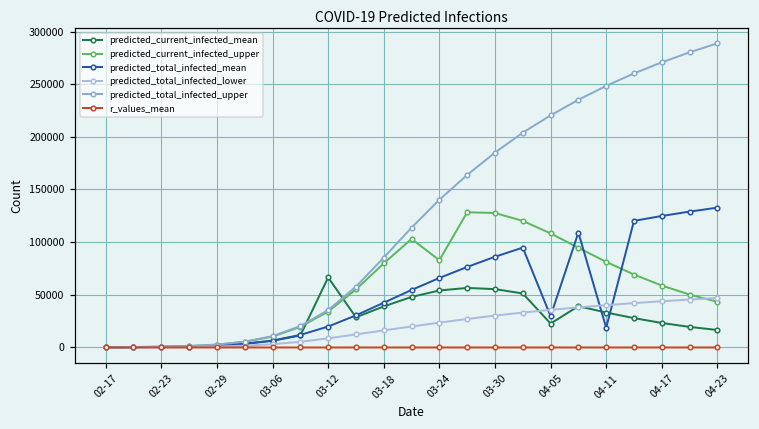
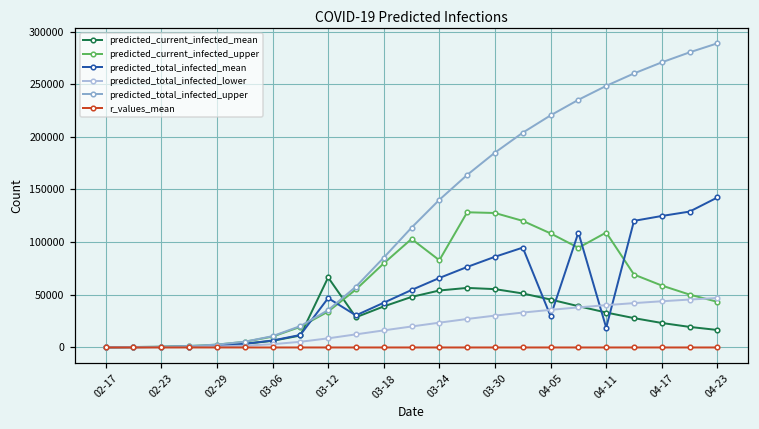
predicted_total_infected_mean, 03-12: 20000 -> 50000
predicted_current_infected_mean, 04-05: 20000 -> 50000
predicted_current_infected_upper, 04-11: 80000 -> 110000
predicted_total_infected_mean, 04-23: 130000 -> 140000
